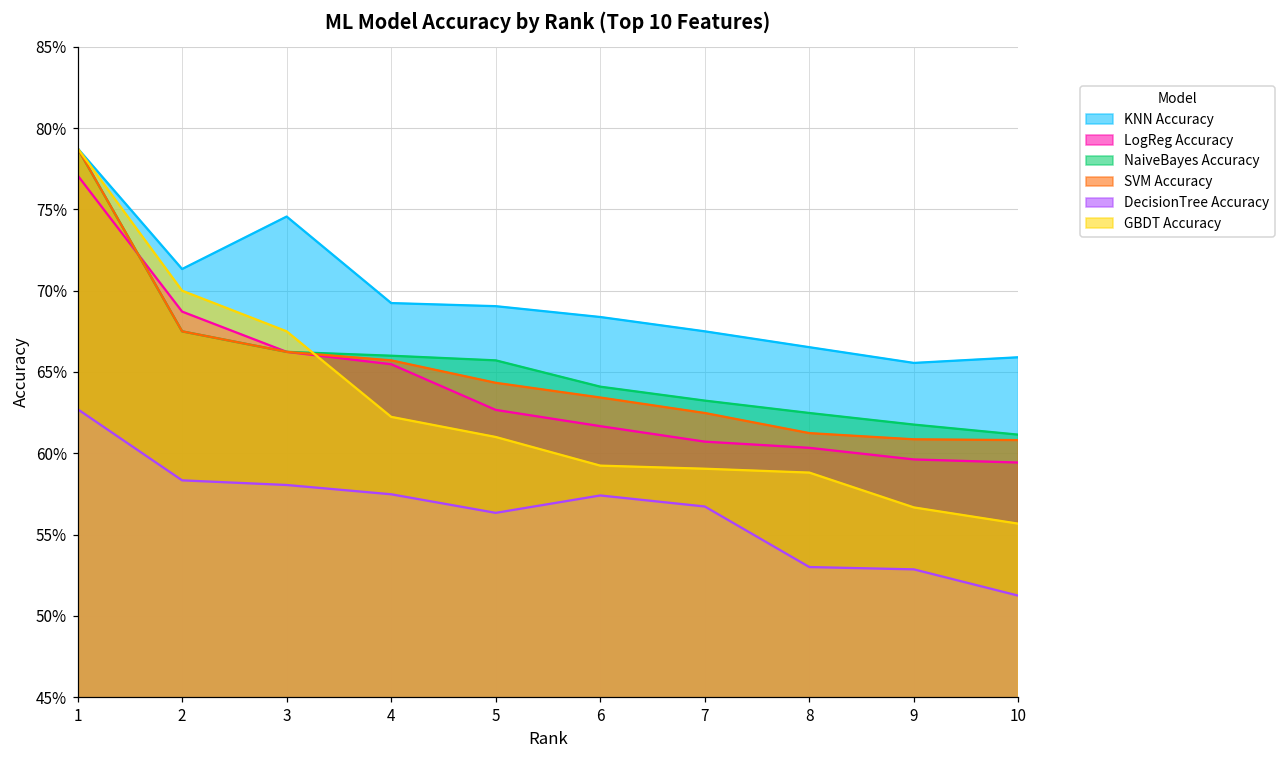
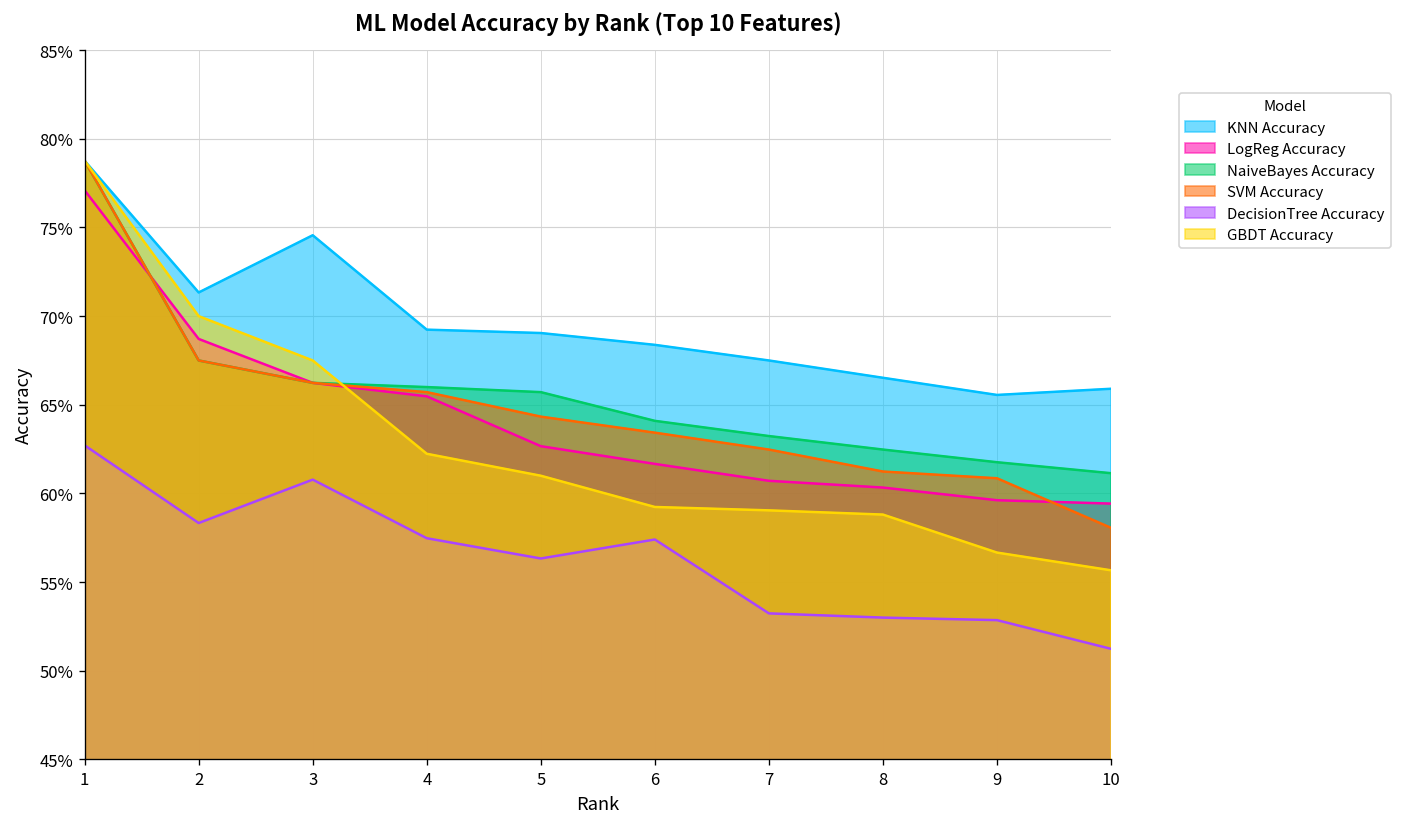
DecisionTree Accuracy, 3: 58.0% -> 60.8%
DecisionTree Accuracy, 7: 56.7% -> 53.2%
SVM Accuracy, 10: 60.8% -> 58.1%
